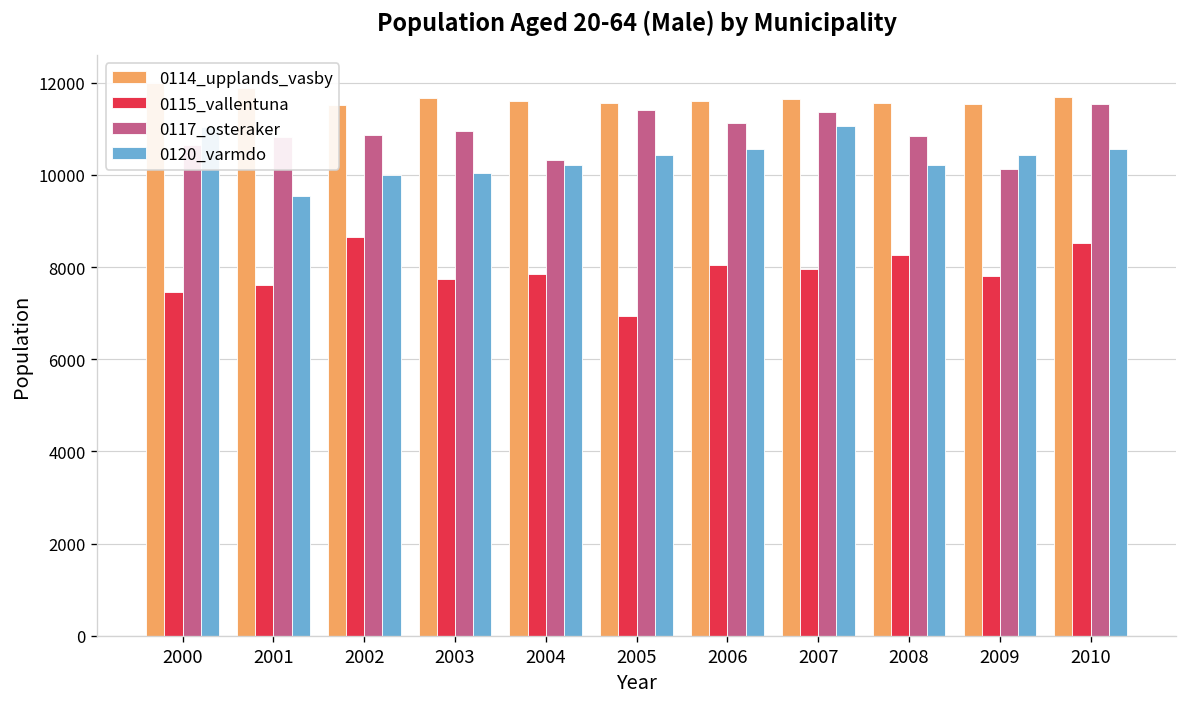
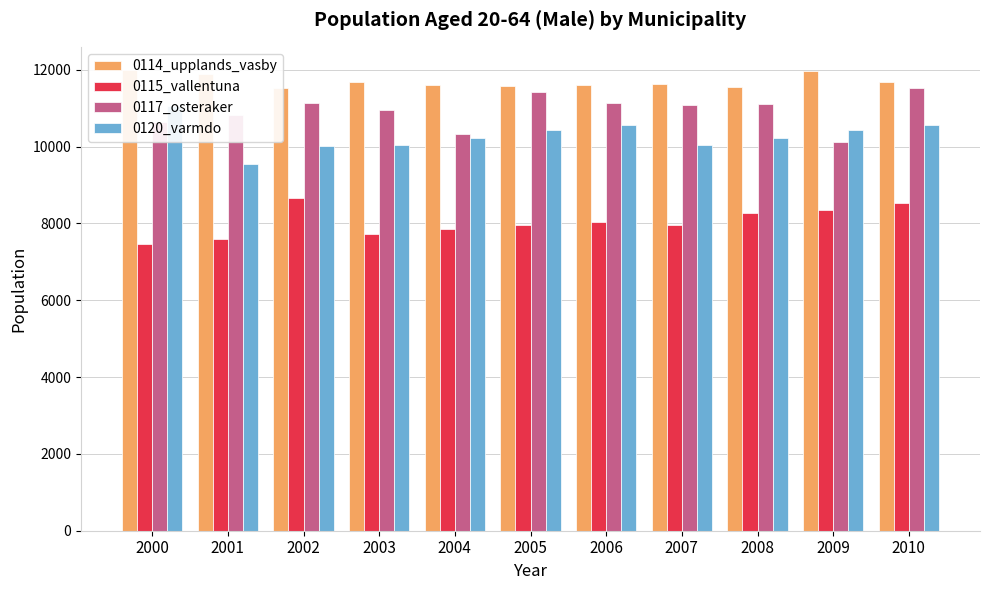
0117_osteraker, 2002: 10900 -> 11100
0115_vallentuna, 2005: 6900 -> 8000
0117_osteraker, 2007: 11400 -> 11100
0120_varmdo, 2007: 11100 -> 10000
0117_osteraker, 2008: 10800 -> 11100
0114_upplands_vasby, 2009: 11500 -> 12000
0115_vallentuna, 2009: 7800 -> 8400
